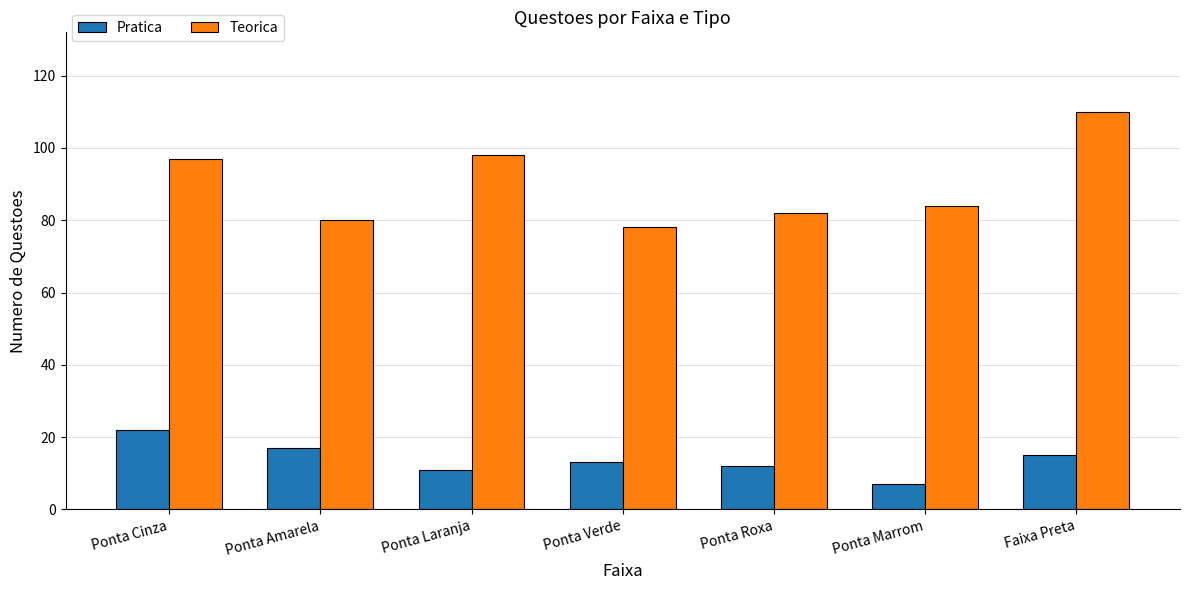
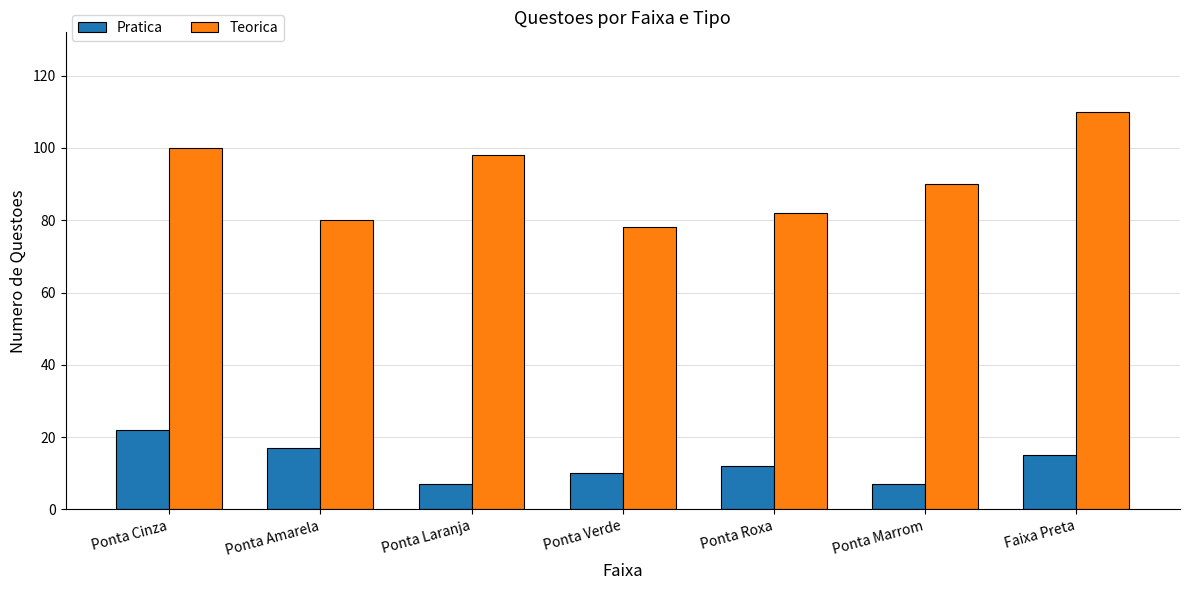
Teorica, Ponta Cinza: 97 -> 100
Pratica, Ponta Laranja: 11 -> 7
Pratica, Ponta Verde: 13 -> 10
Teorica, Ponta Marrom: 84 -> 90
